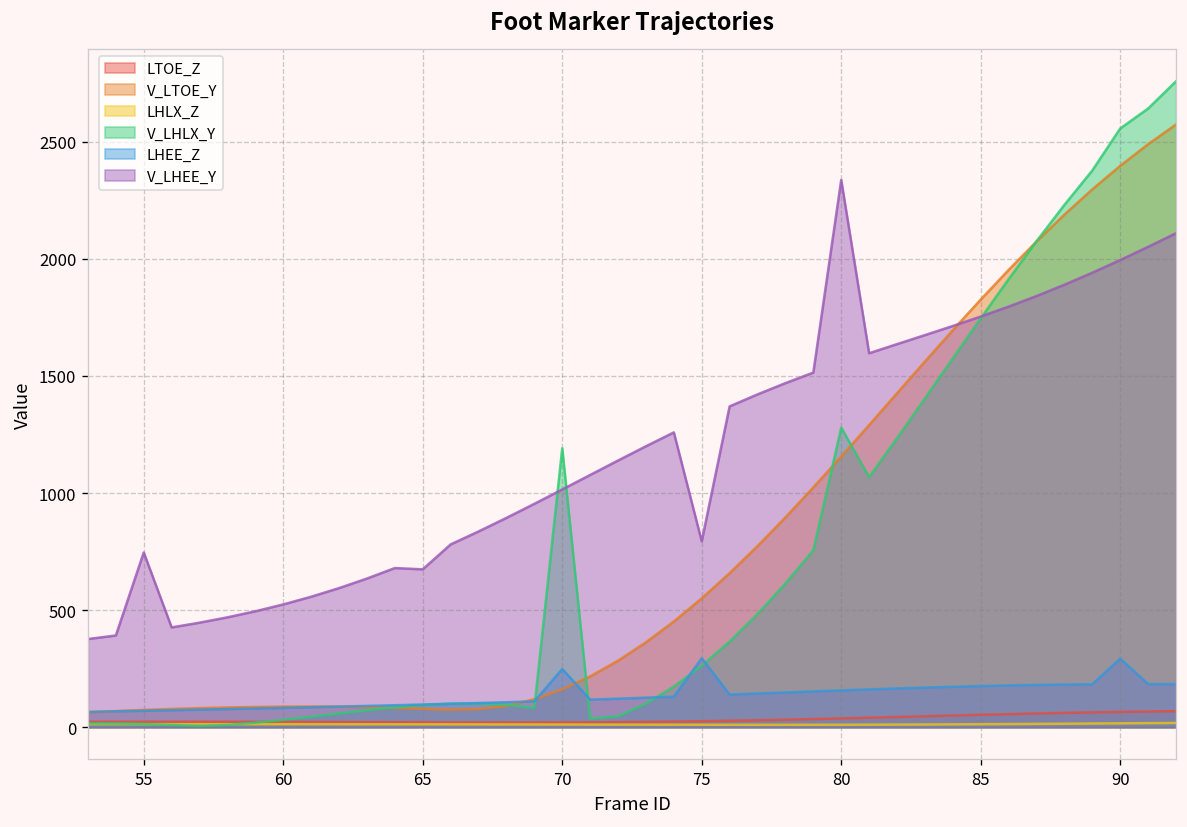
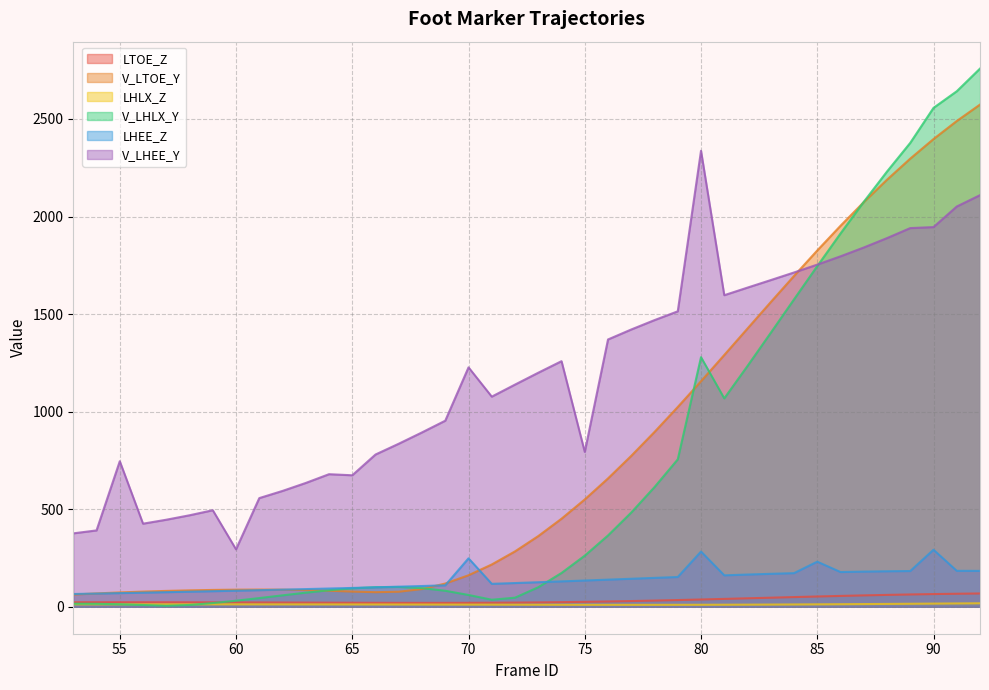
V_LHEE_Y, 60: 520 -> 290
V_LHLX_Y, 70: 1190 -> 60
V_LHEE_Y, 70: 1020 -> 1230
LHEE_Z, 75: 290 -> 130
LHEE_Z, 80: 160 -> 280
LHEE_Z, 85: 180 -> 230
V_LHEE_Y, 90: 1990 -> 1950
